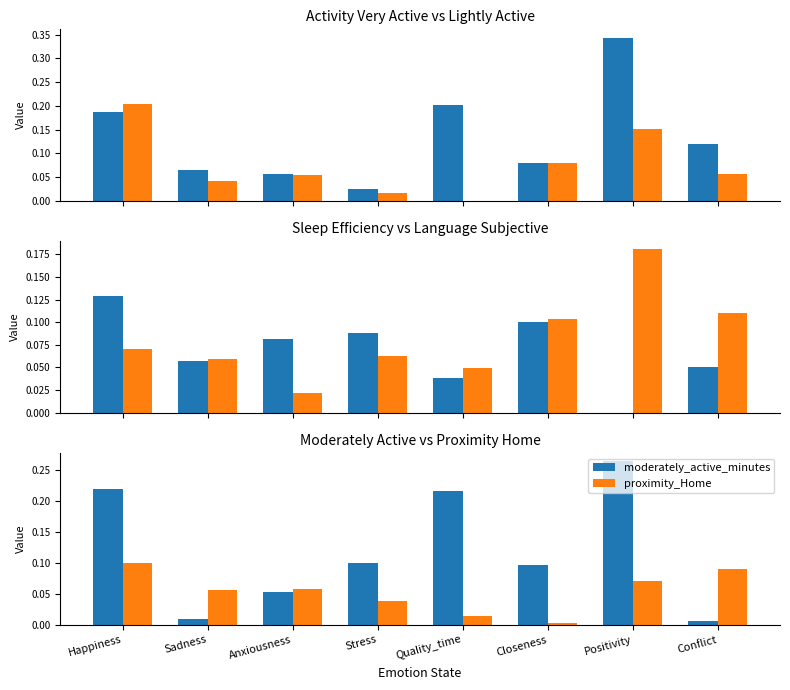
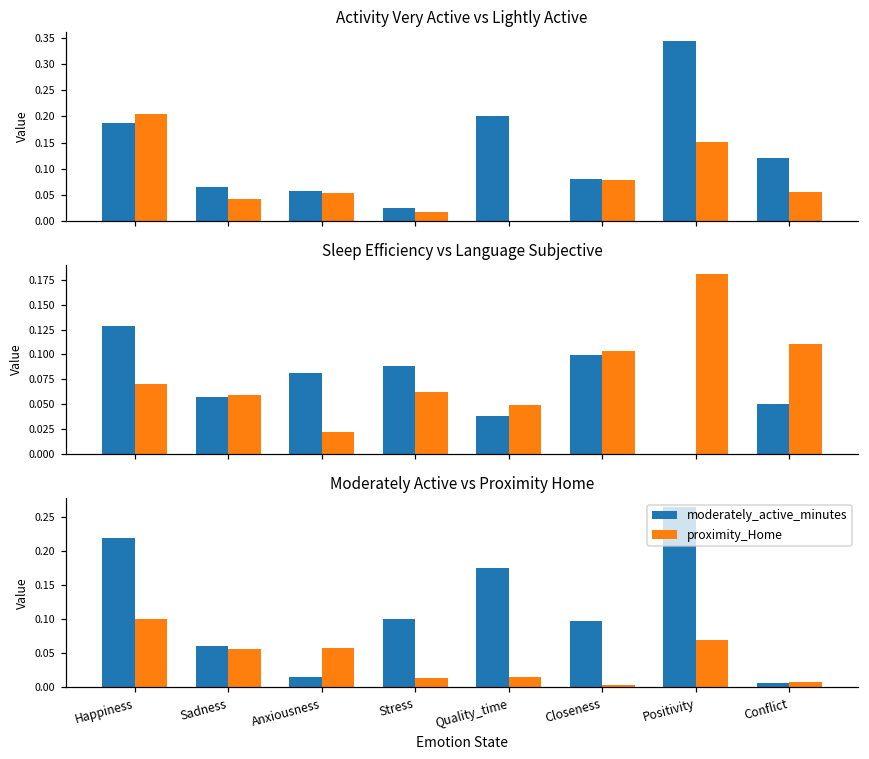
Moderately Active vs Proximity Home, moderately_active_minutes, Sadness: 0.01 -> 0.06
Moderately Active vs Proximity Home, moderately_active_minutes, Anxiousness: 0.05 -> 0.02
Moderately Active vs Proximity Home, proximity_Home, Stress: 0.04 -> 0.01
Moderately Active vs Proximity Home, moderately_active_minutes, Quality_time: 0.22 -> 0.18
Moderately Active vs Proximity Home, proximity_Home, Conflict: 0.09 -> 0.01
